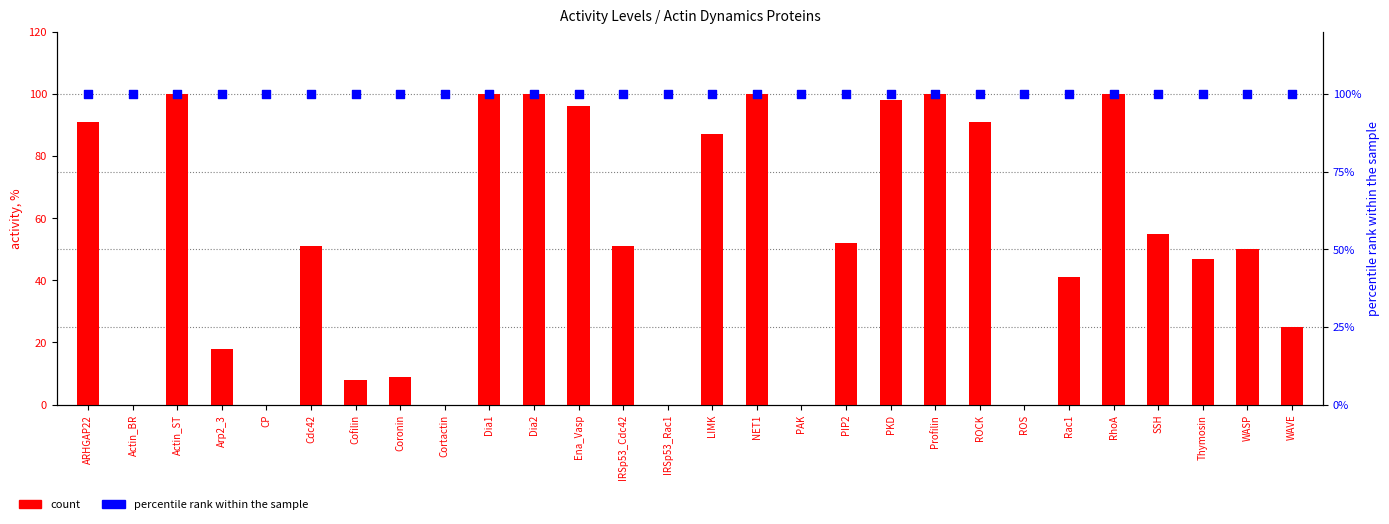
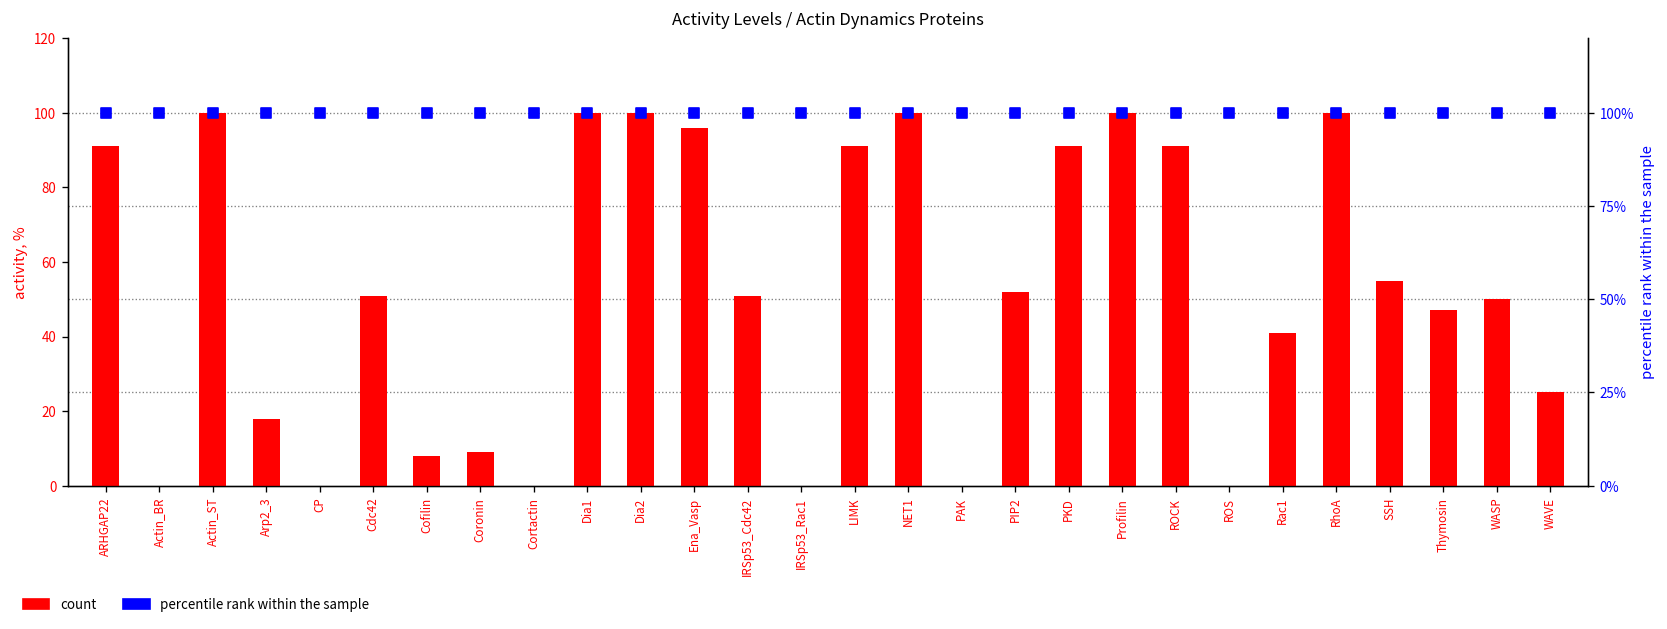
count, LIMK: 87 -> 91
count, PKD: 98 -> 91
